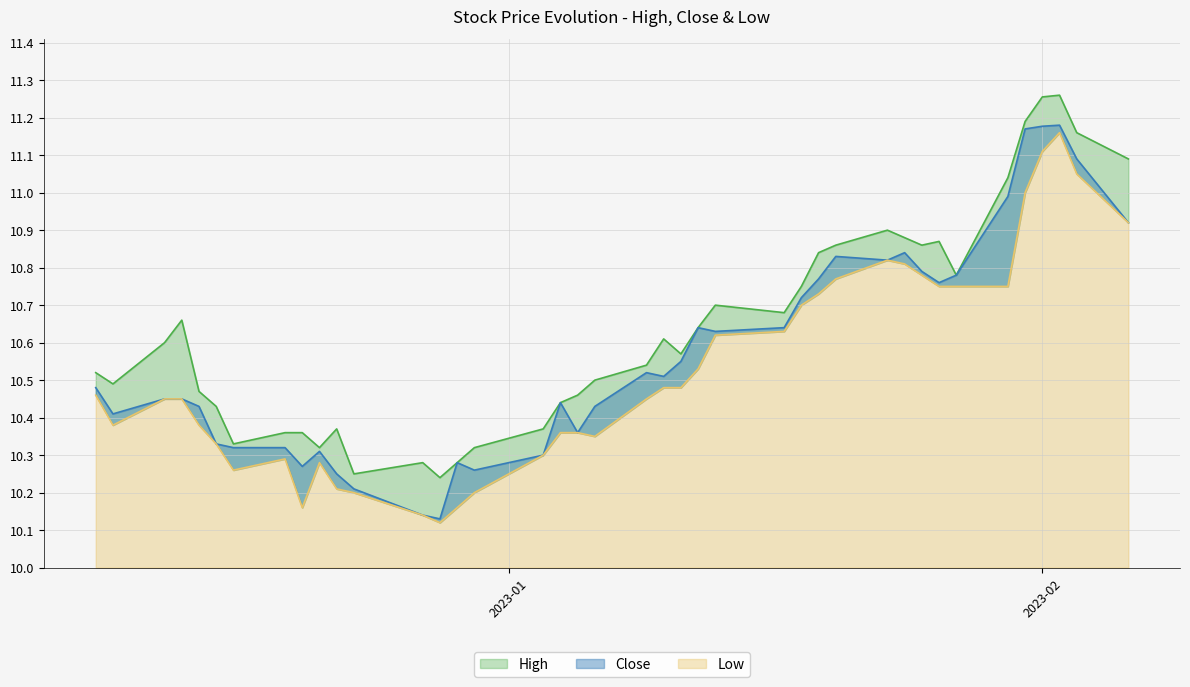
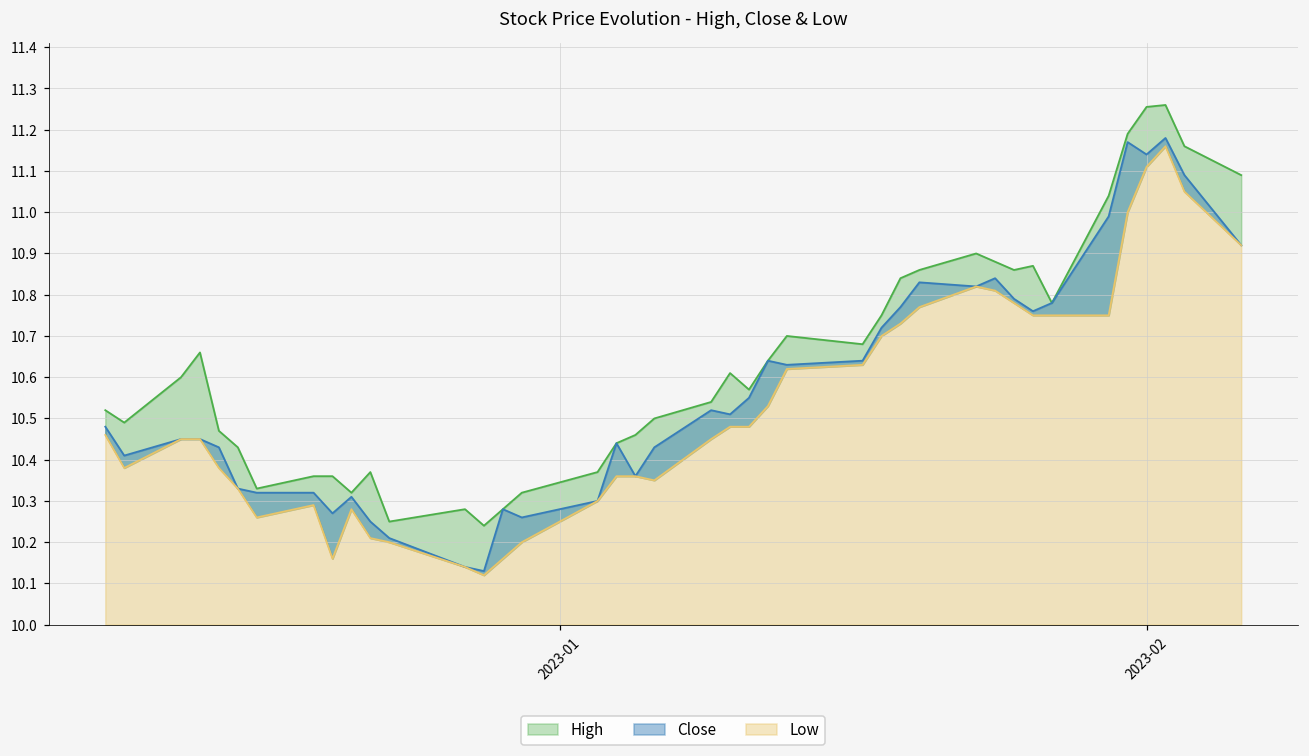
Close, 2023-02: 11.18 -> 11.14
